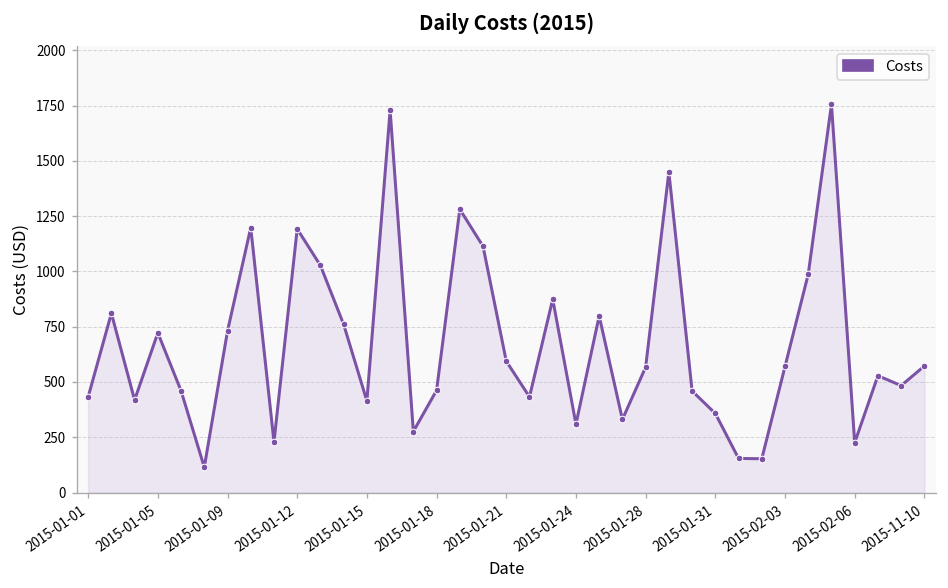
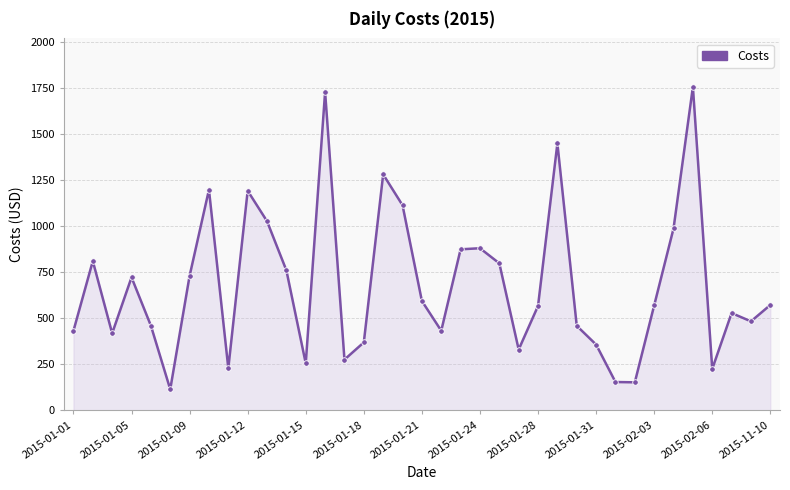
2015-01-15: 410 -> 260
2015-01-18: 460 -> 370
2015-01-24: 310 -> 880
